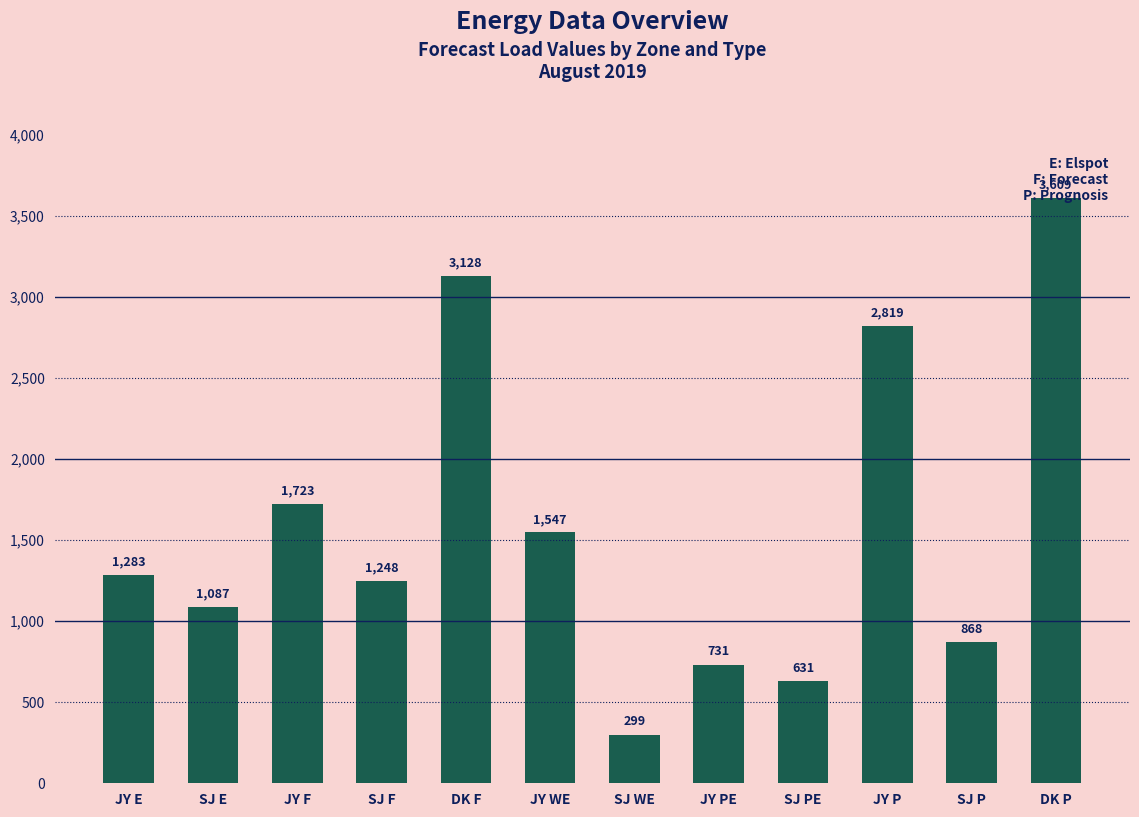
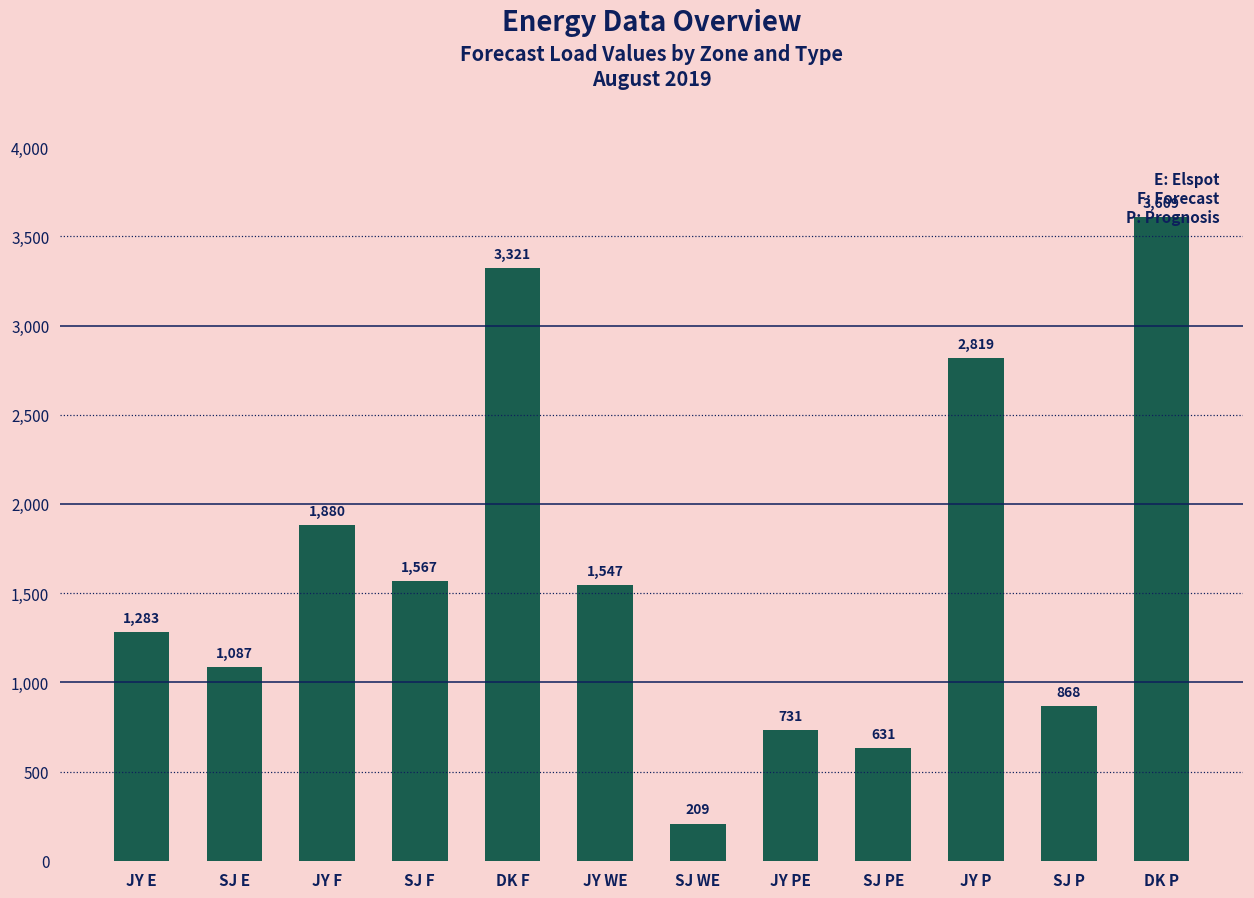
JY F: 1,723 -> 1,880
SJ F: 1,248 -> 1,567
DK F: 3,128 -> 3,321
SJ WE: 299 -> 209
